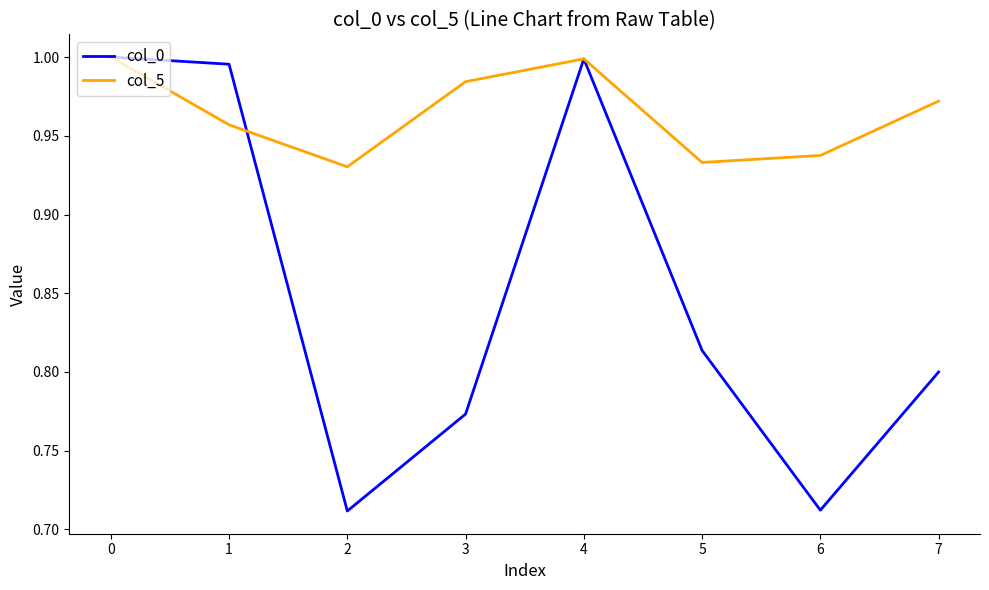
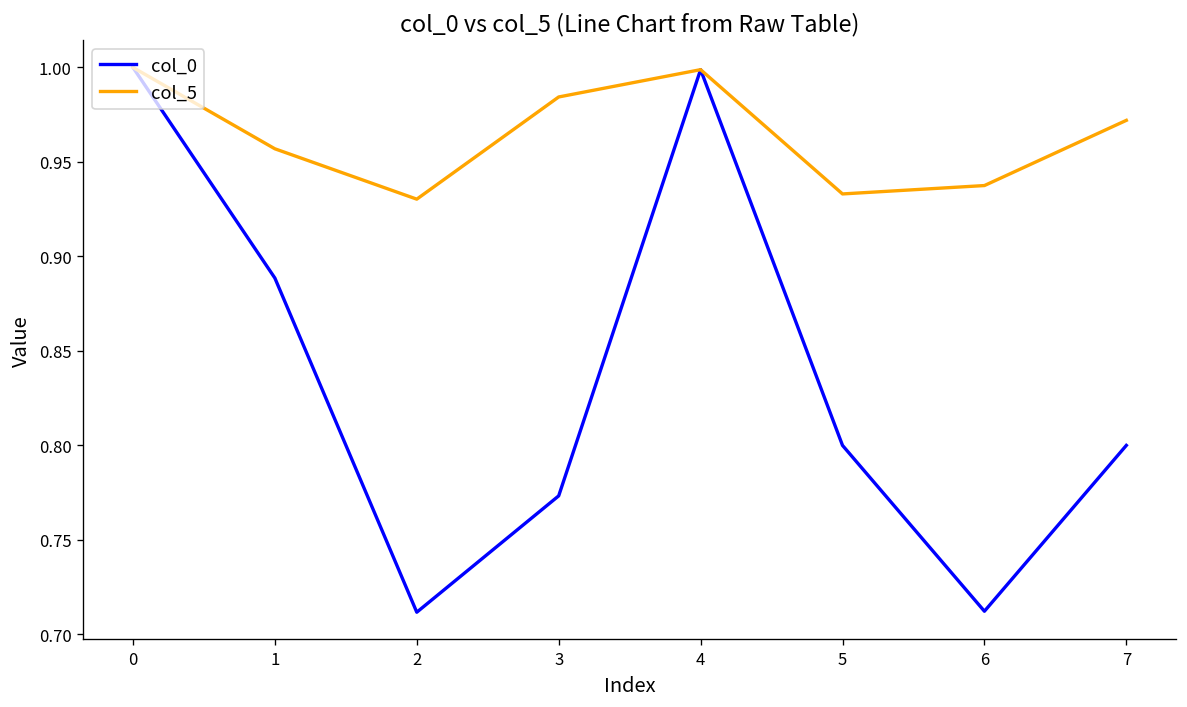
col_0, 1: 0.995 -> 0.889
col_0, 5: 0.814 -> 0.800
